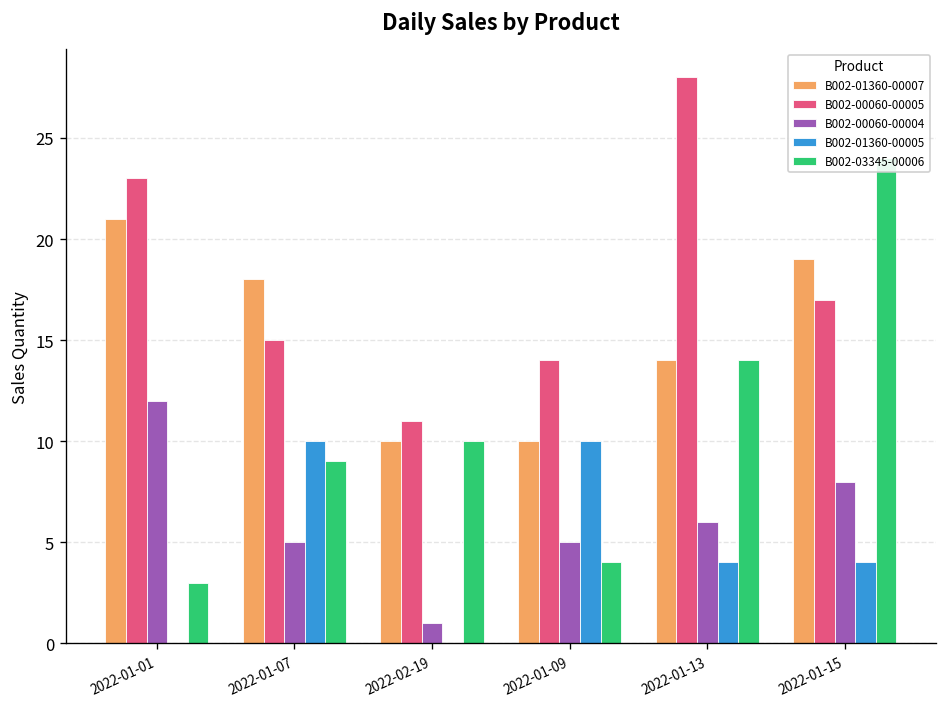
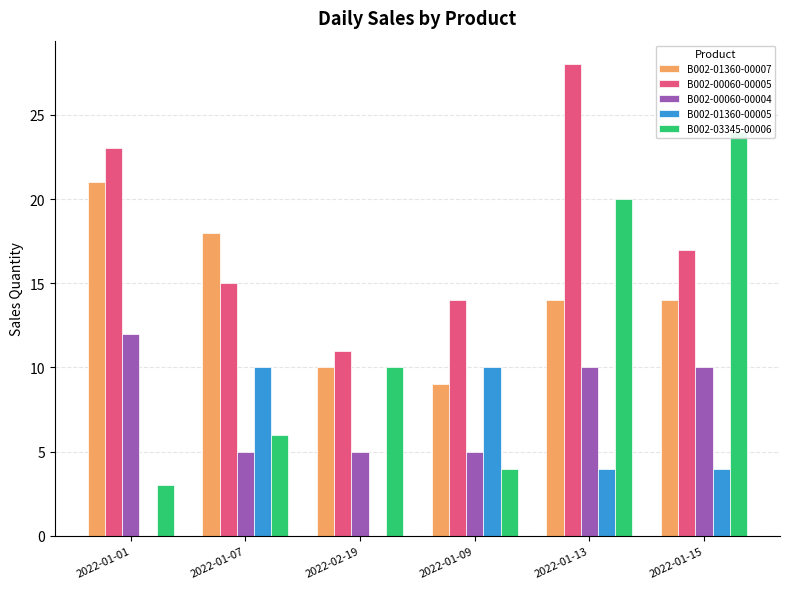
B002-03345-00006, 2022-01-07: 9 -> 6
B002-00060-00004, 2022-02-19: 1 -> 5
B002-01360-00007, 2022-01-09: 10 -> 9
B002-00060-00004, 2022-01-13: 6 -> 10
B002-03345-00006, 2022-01-13: 14 -> 20
B002-01360-00007, 2022-01-15: 19 -> 14
B002-00060-00004, 2022-01-15: 8 -> 10
